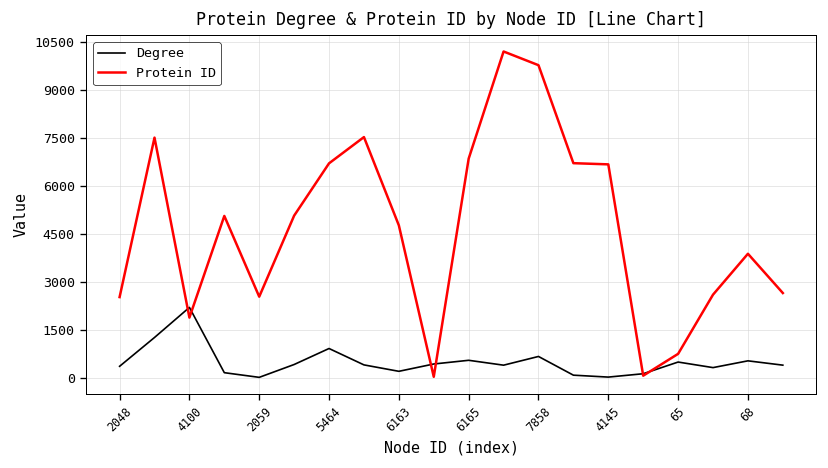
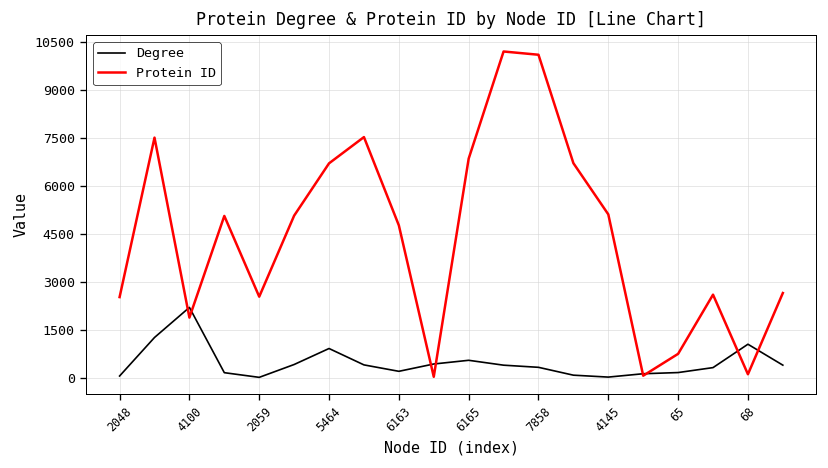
Degree, 2048: 400 -> 100
Degree, 7858: 700 -> 300
Protein ID, 7858: 9800 -> 10100
Protein ID, 4145: 6700 -> 5100
Degree, 65: 500 -> 200
Degree, 68: 500 -> 1000
Protein ID, 68: 3900 -> 100
